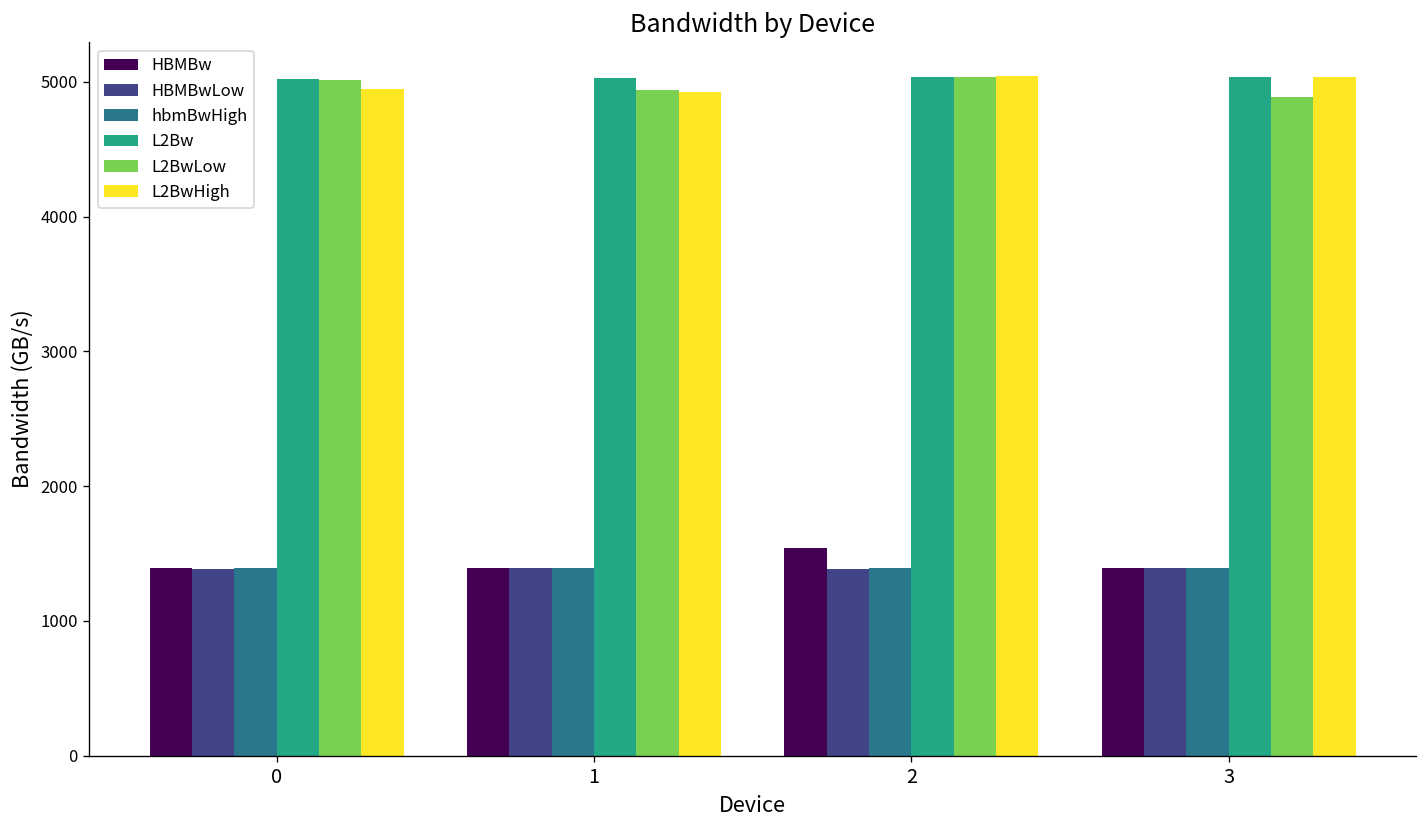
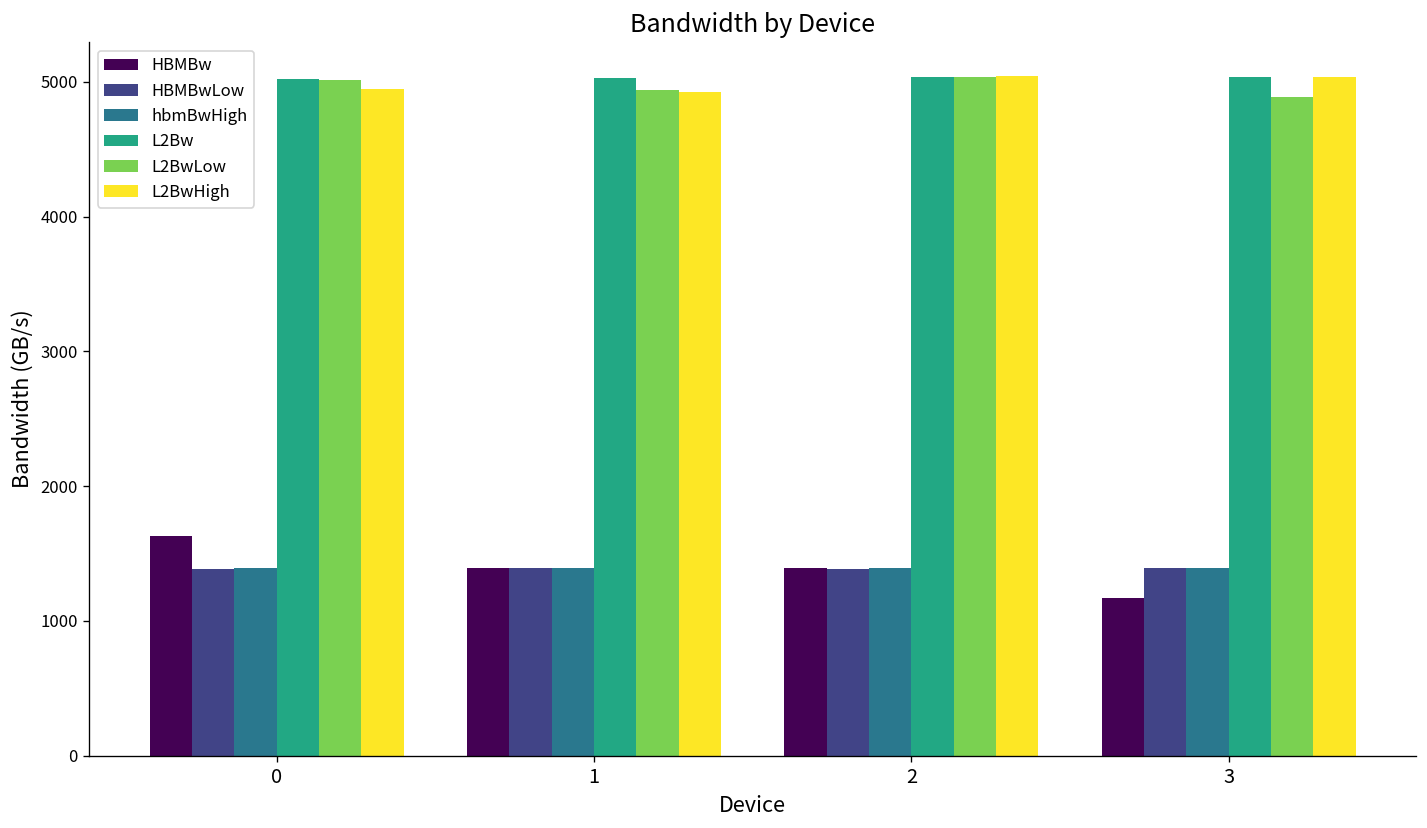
HBMBw, 0: 1390 -> 1630
HBMBw, 2: 1540 -> 1390
HBMBw, 3: 1390 -> 1170
